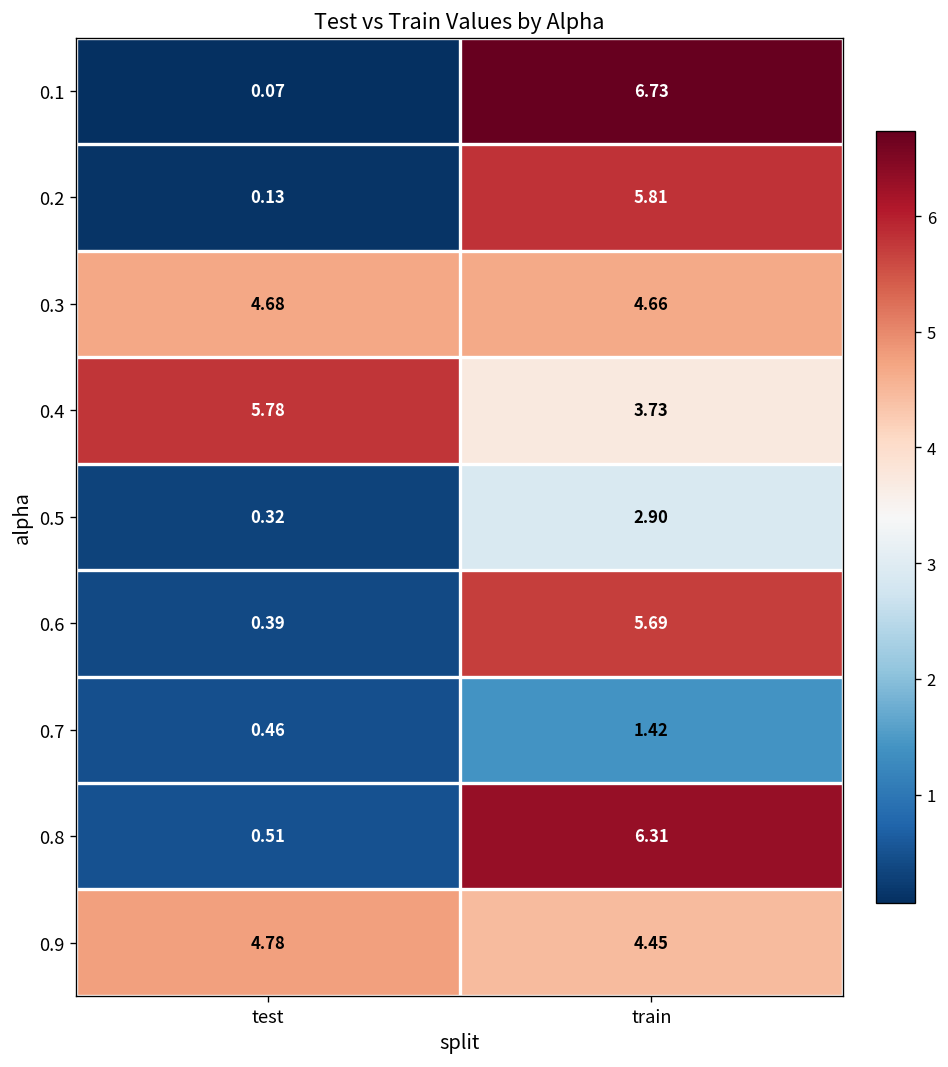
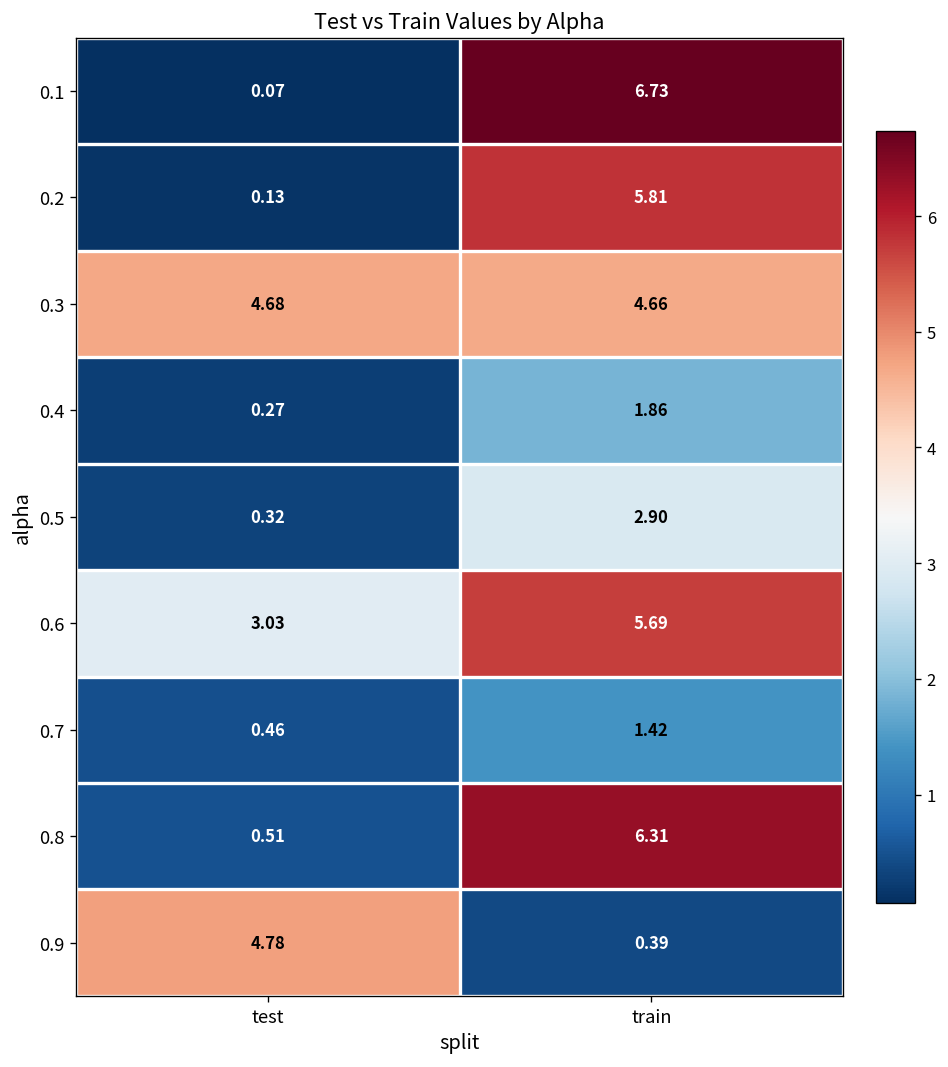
0.4, test: 5.78 -> 0.27
0.4, train: 3.73 -> 1.86
0.6, test: 0.39 -> 3.03
0.9, train: 4.45 -> 0.39
